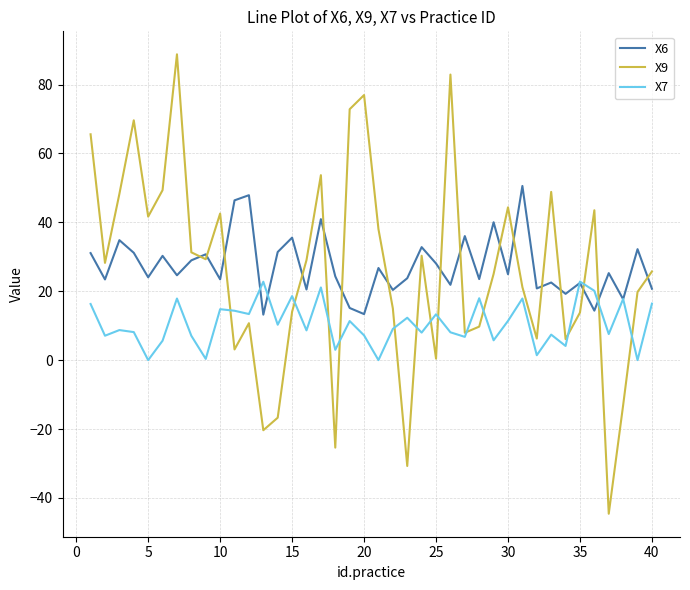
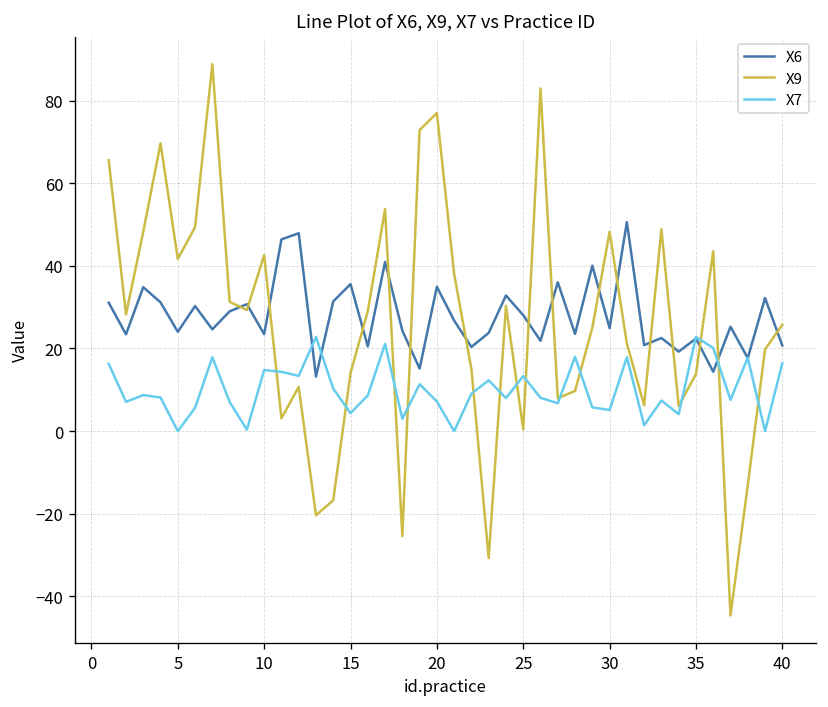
X7, 15: 19 -> 4
X6, 20: 13 -> 35
X9, 30: 44 -> 48
X7, 30: 11 -> 5
